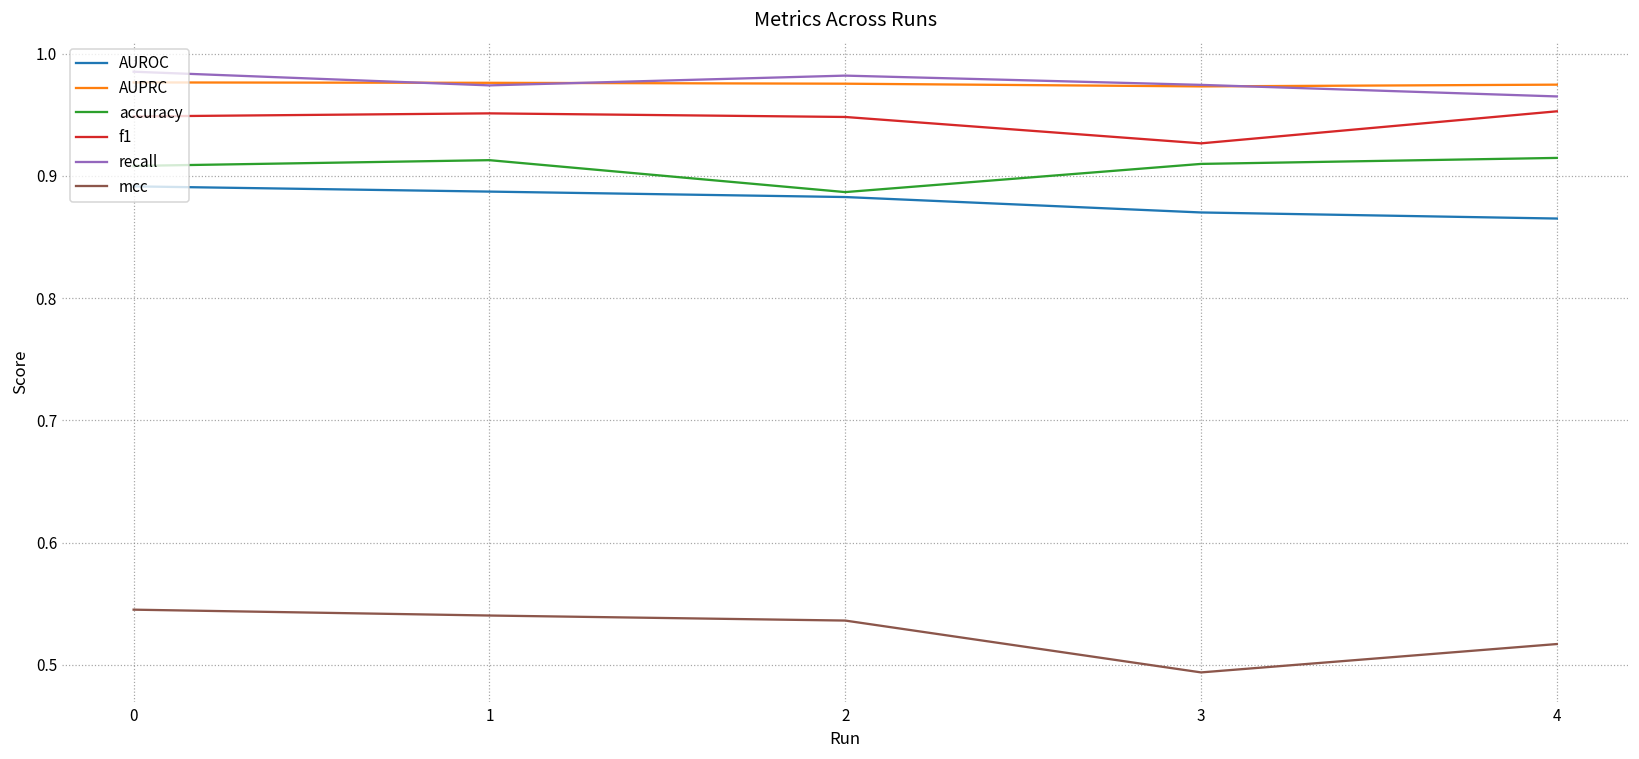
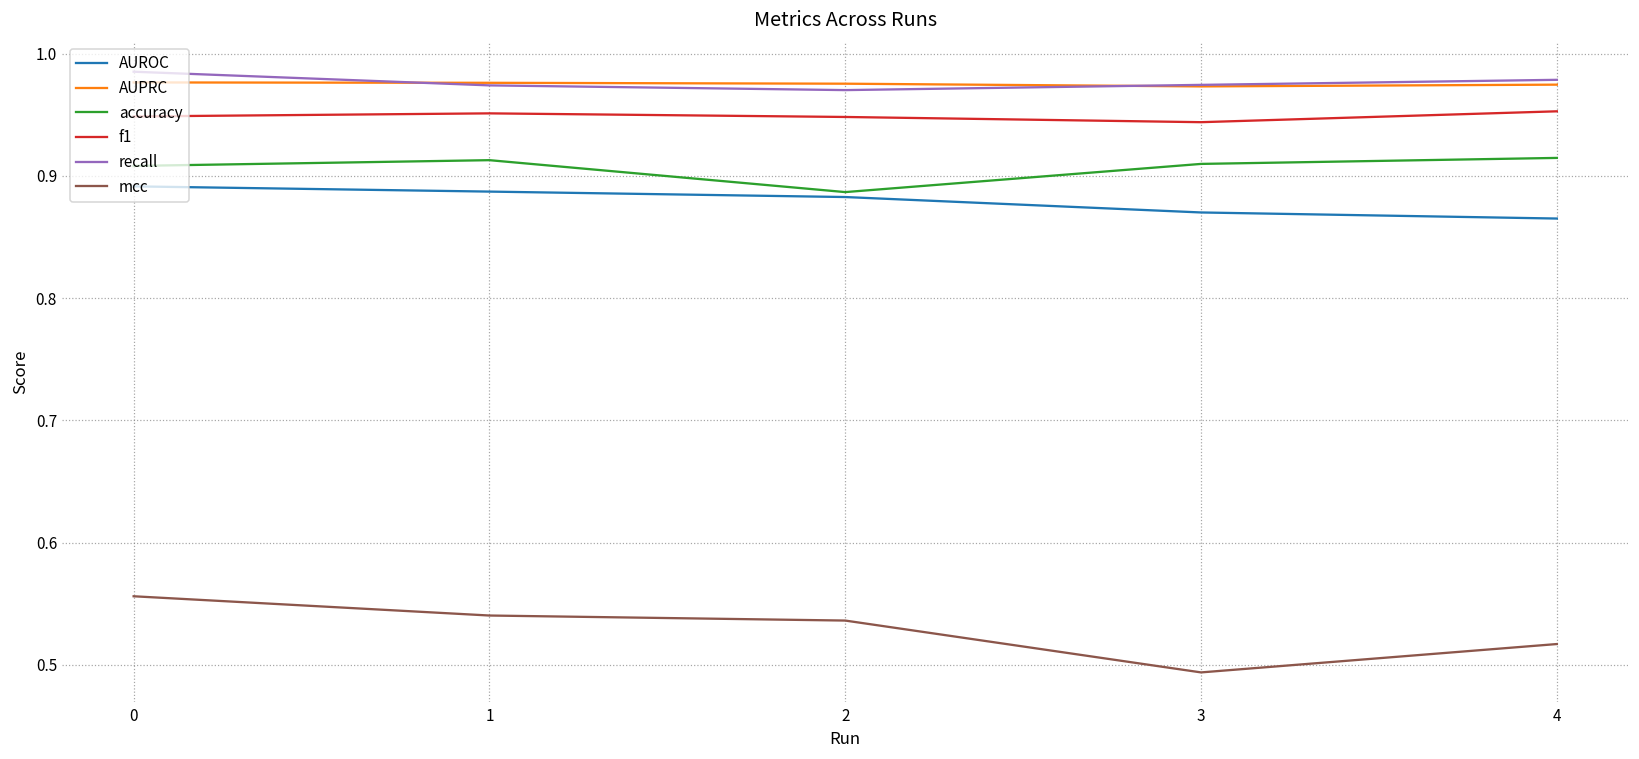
mcc, 0: 0.545 -> 0.556
recall, 2: 0.982 -> 0.970
f1, 3: 0.927 -> 0.944
recall, 4: 0.965 -> 0.979
